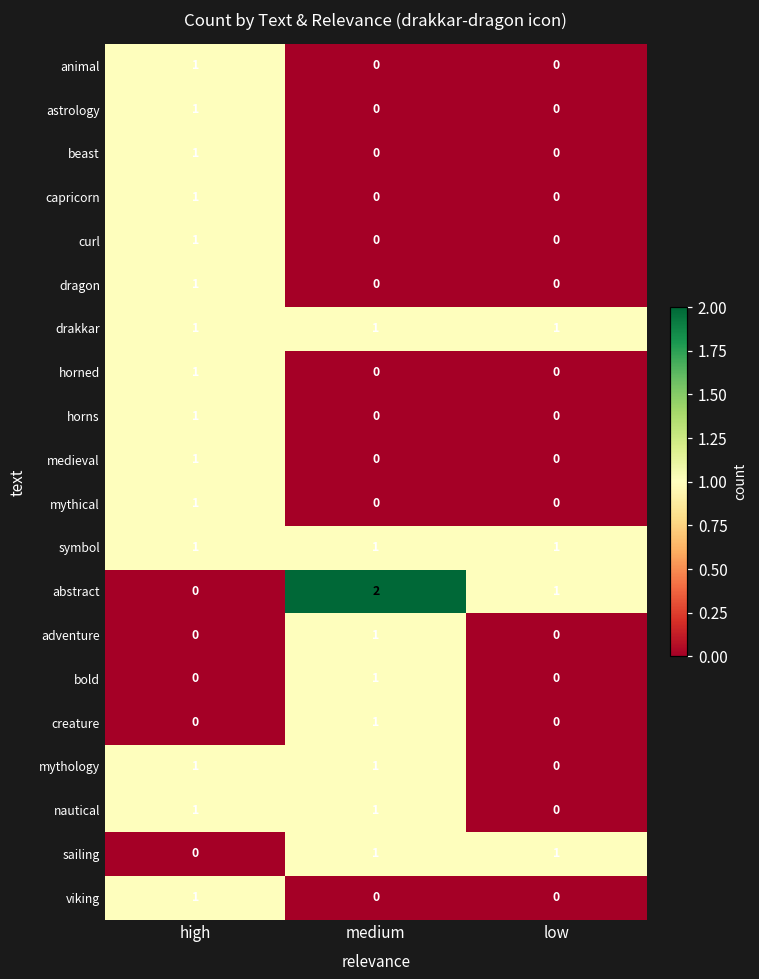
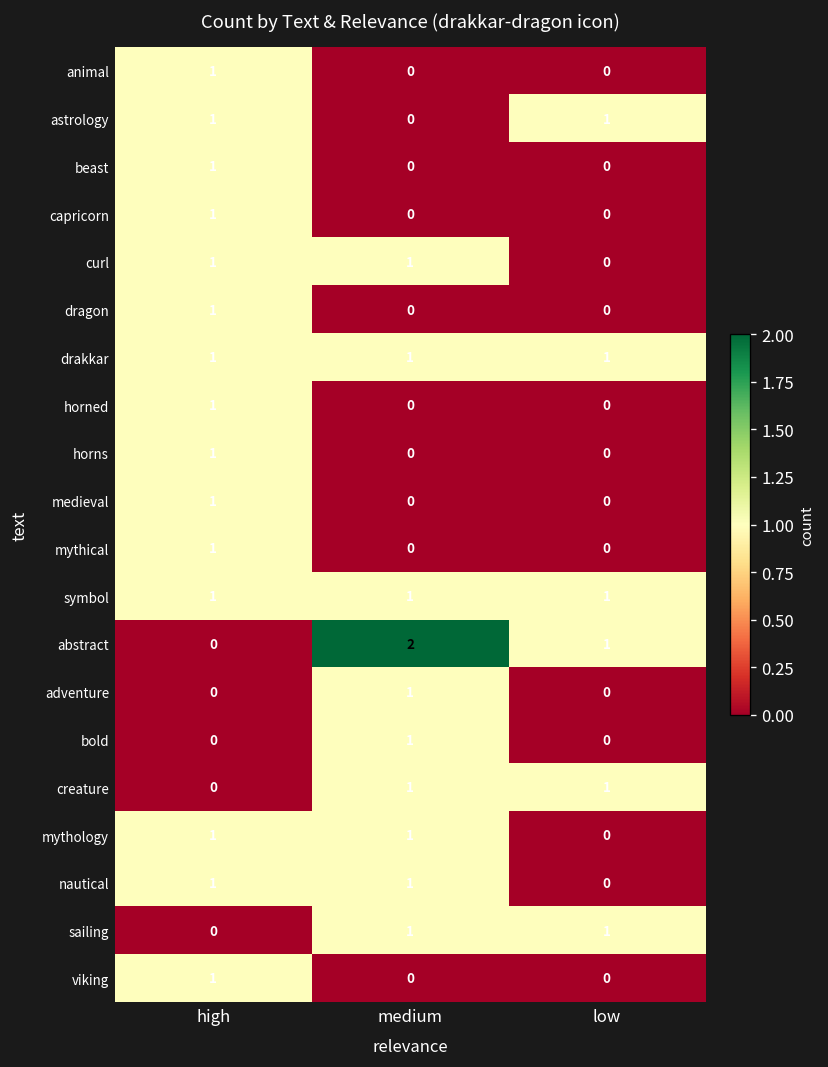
astrology, low: 0 -> 1
curl, medium: 0 -> 1
creature, low: 0 -> 1
